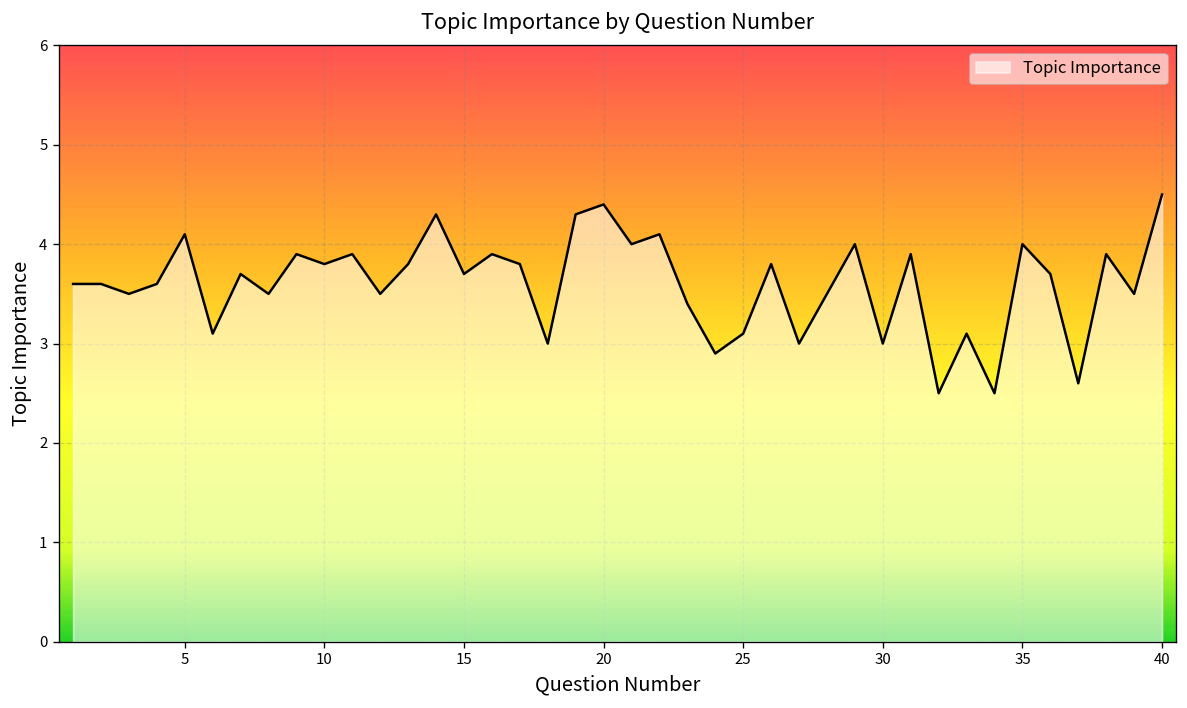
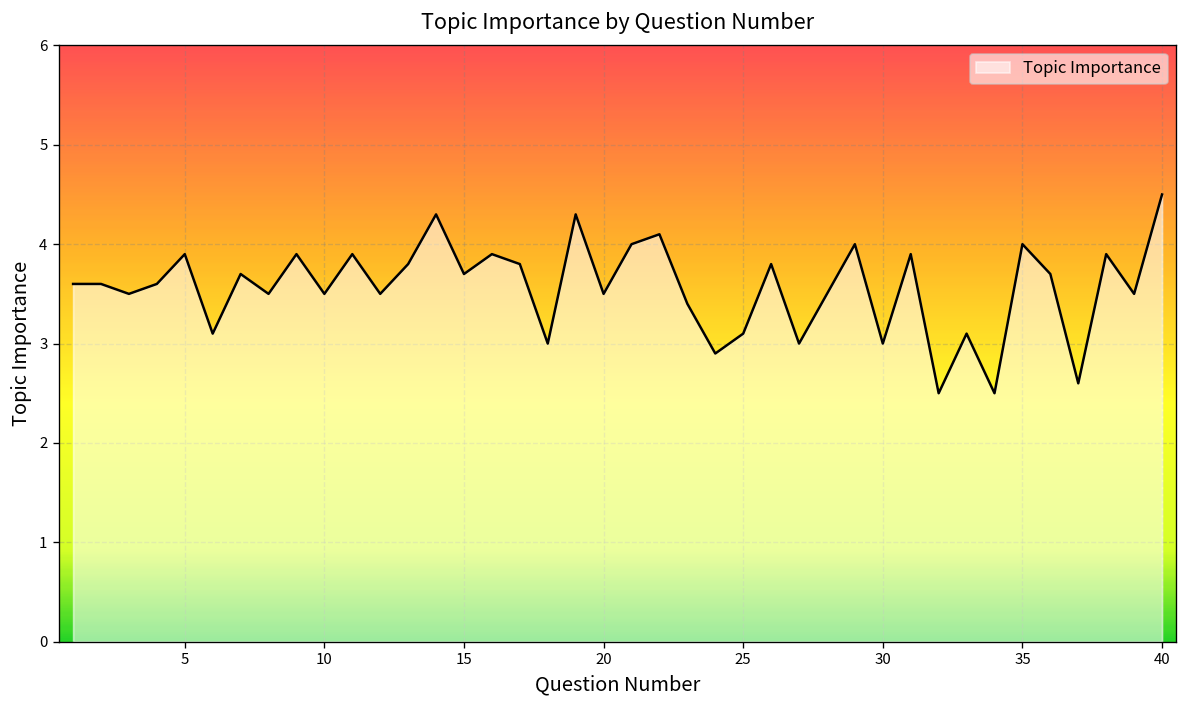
5: 4.1 -> 3.9
10: 3.8 -> 3.5
20: 4.4 -> 3.5
